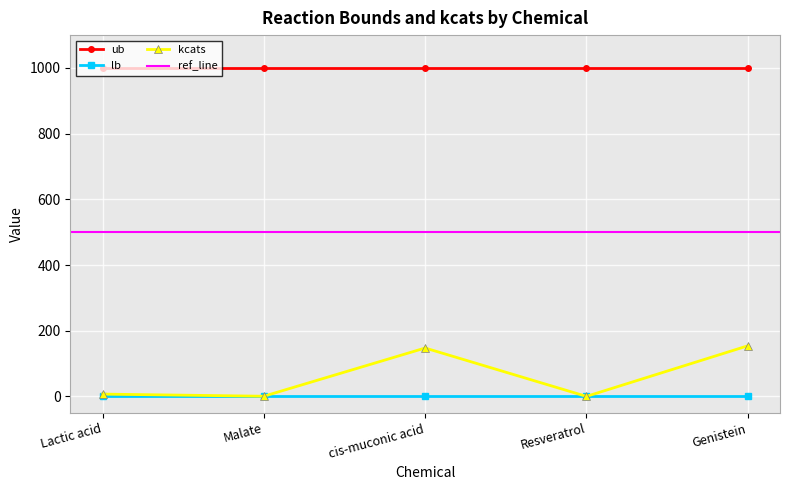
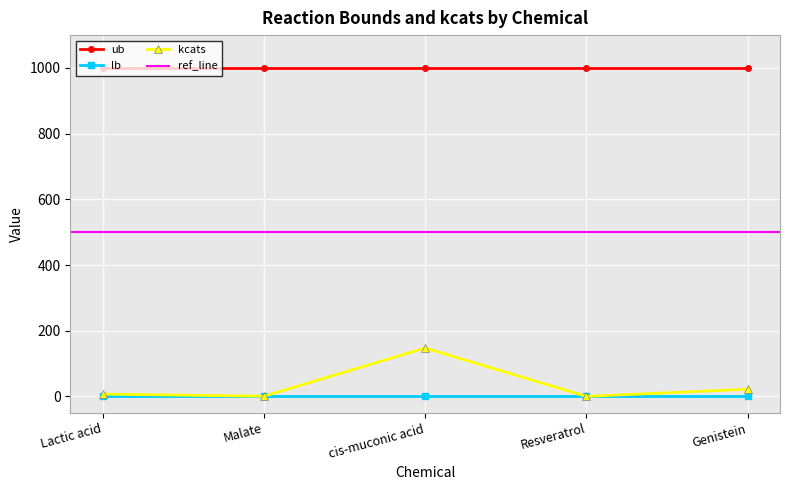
kcats, Genistein: 150 -> 20
